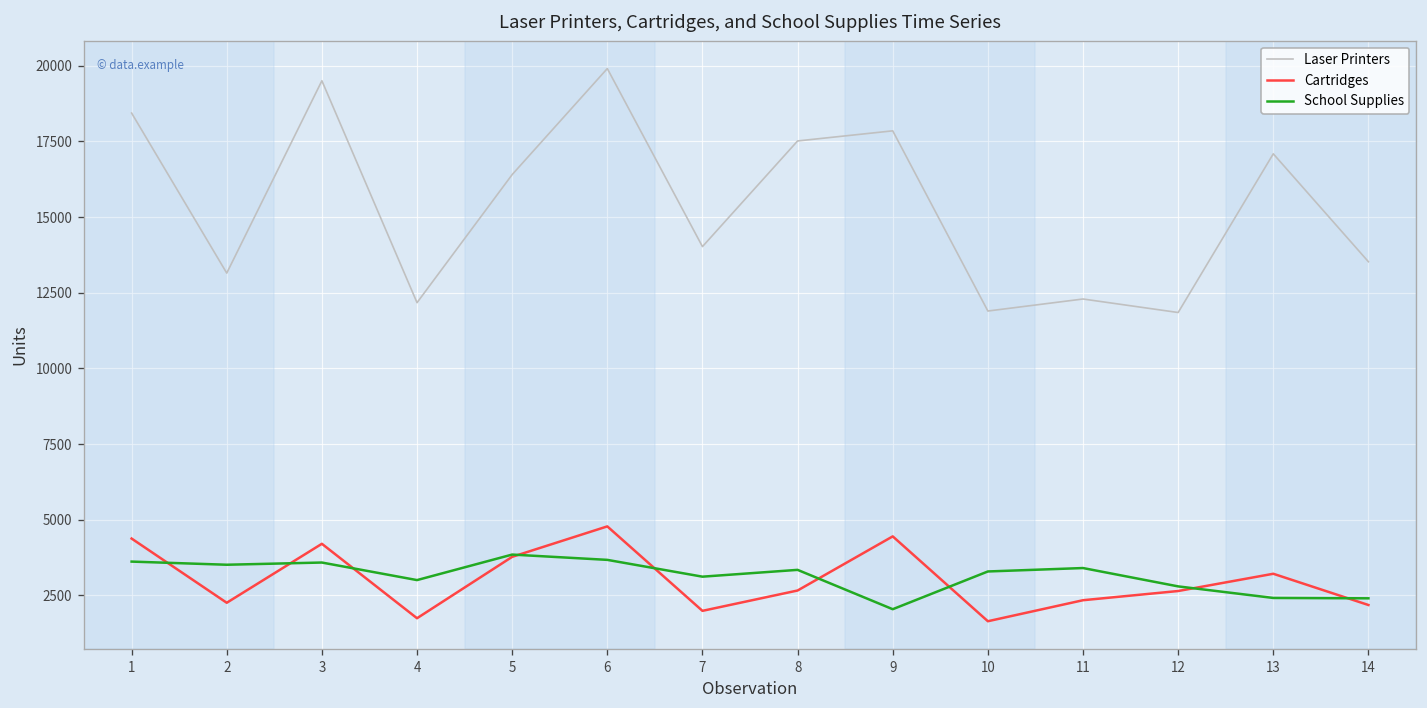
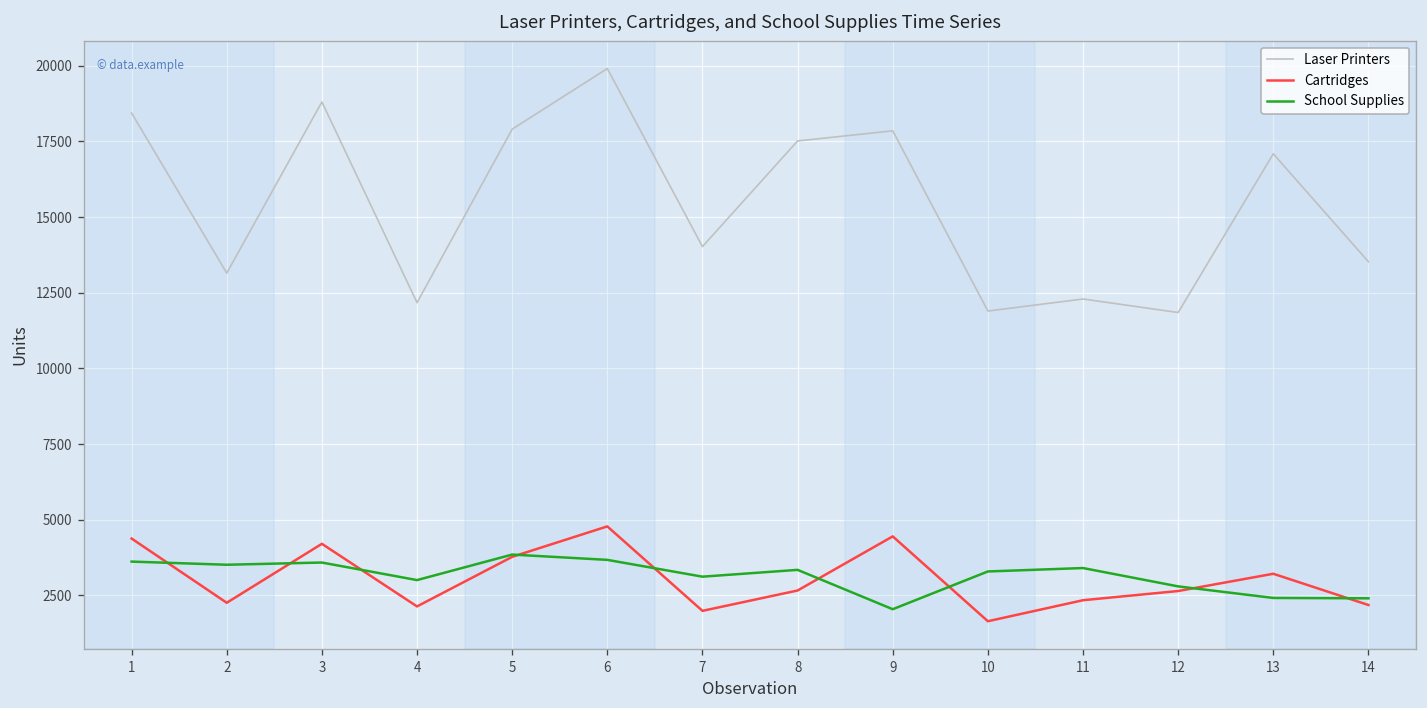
Laser Printers, 3: 19500 -> 18800
Cartridges, 4: 1700 -> 2100
Laser Printers, 5: 16400 -> 17900
